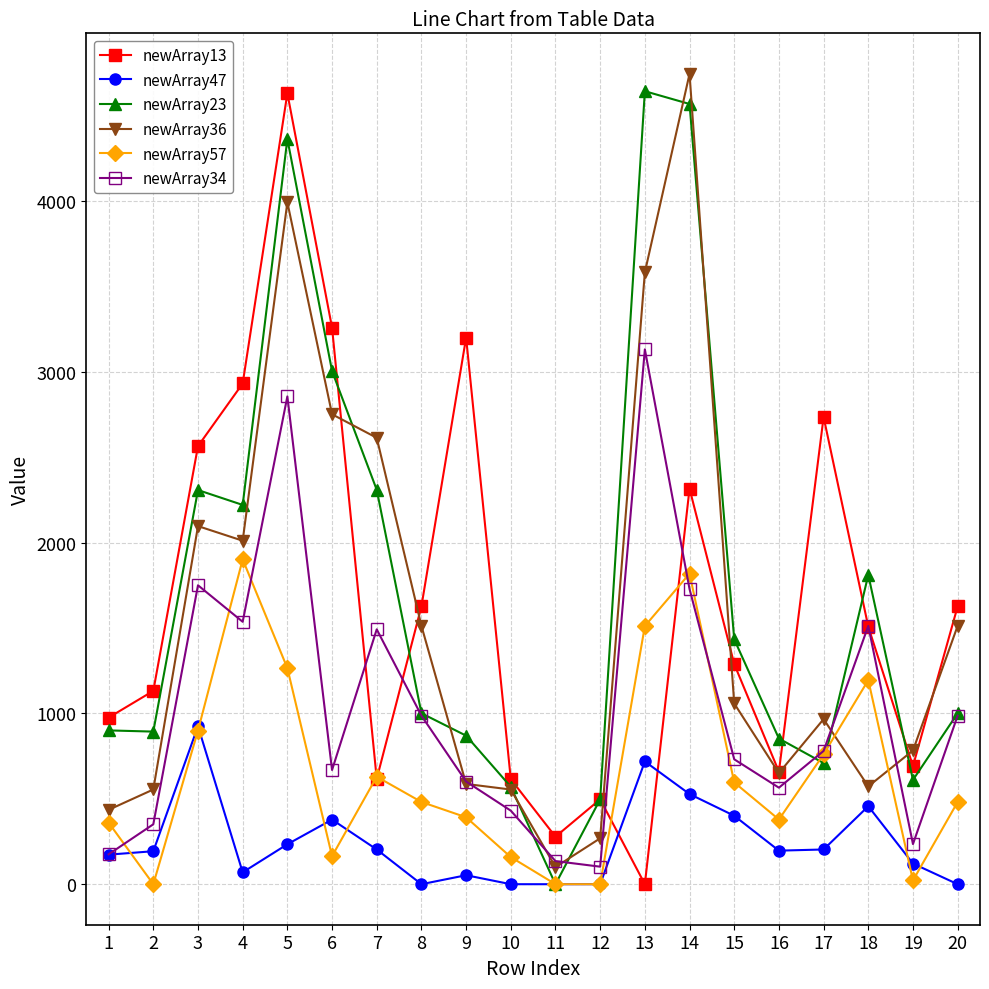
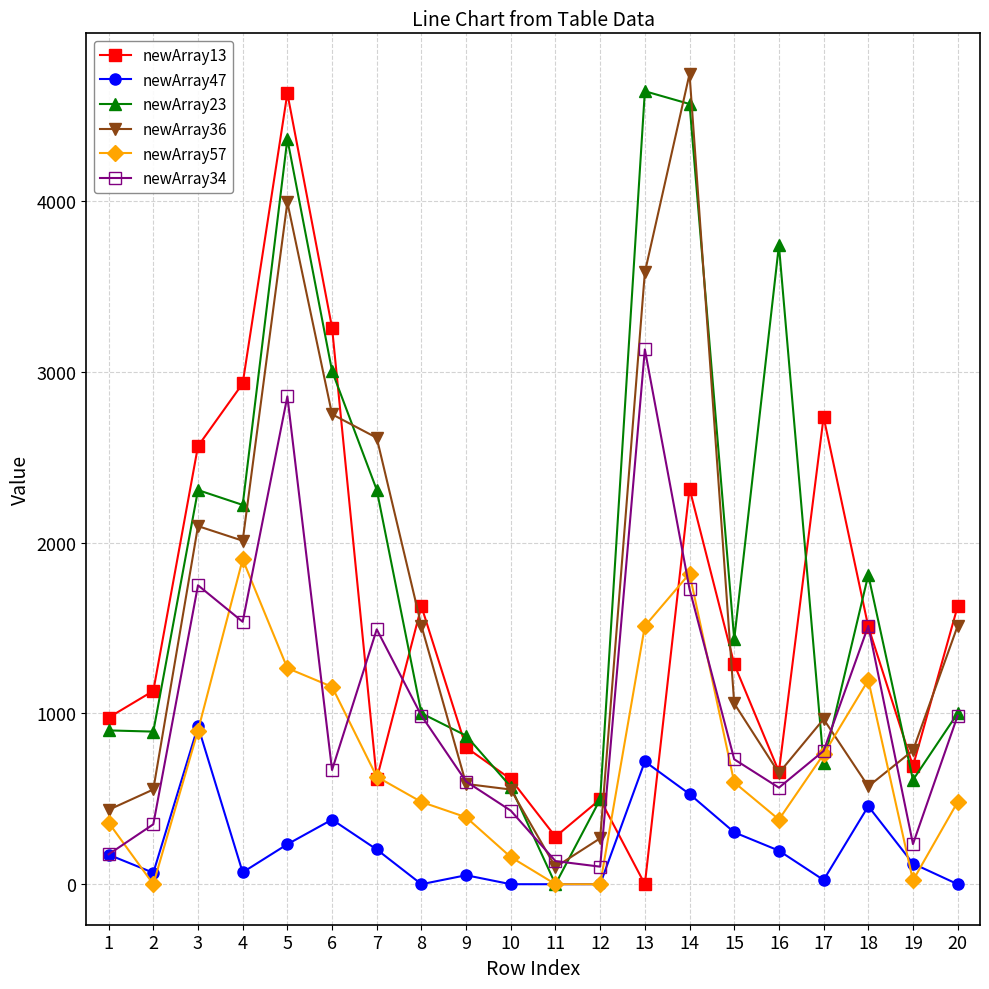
newArray47, 2: 190 -> 70
newArray57, 6: 160 -> 1160
newArray13, 9: 3200 -> 800
newArray47, 15: 400 -> 300
newArray23, 16: 850 -> 3740
newArray47, 17: 200 -> 20
